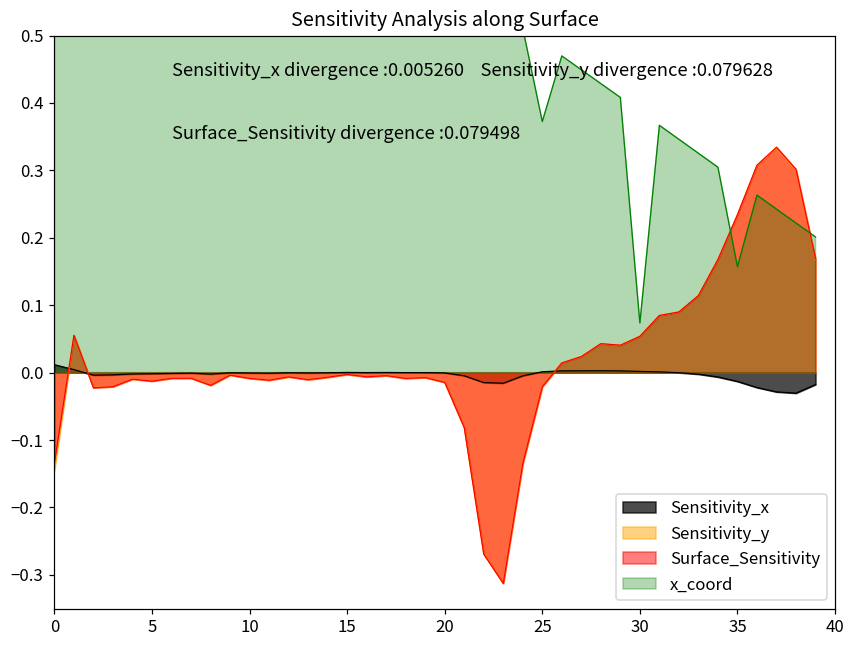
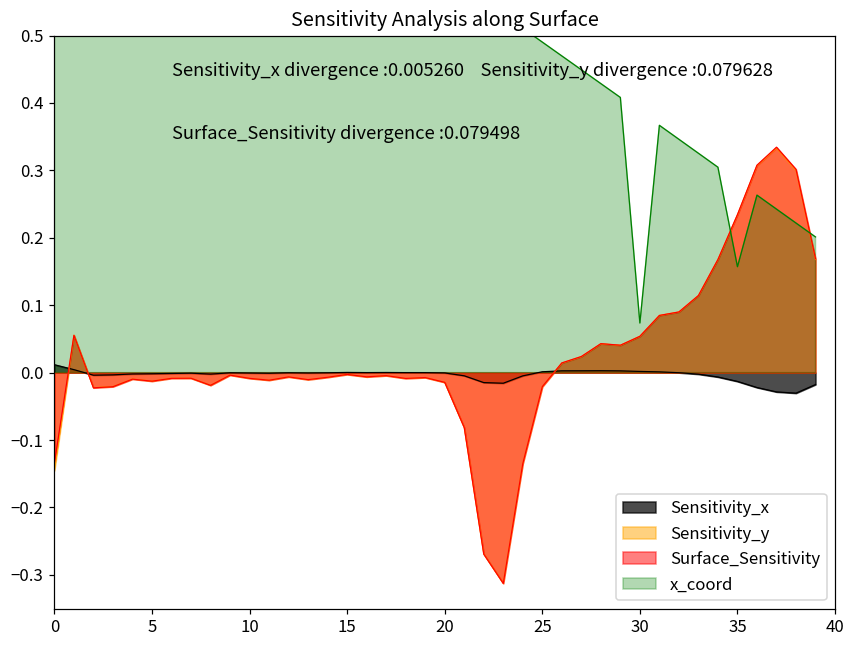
x_coord, 25: 0.37 -> 0.49
